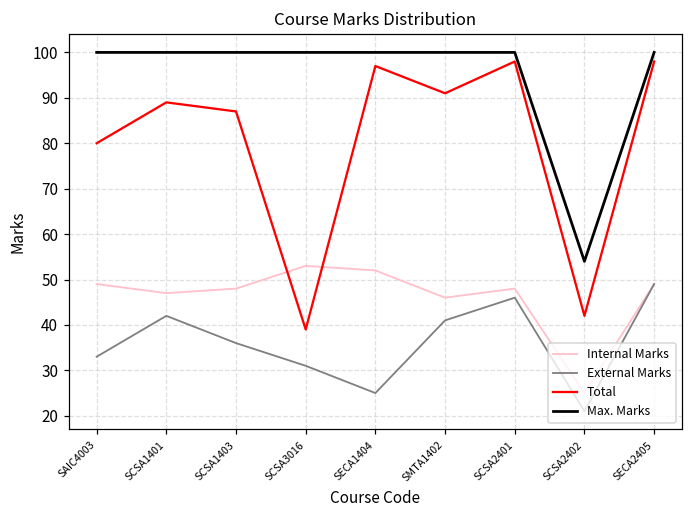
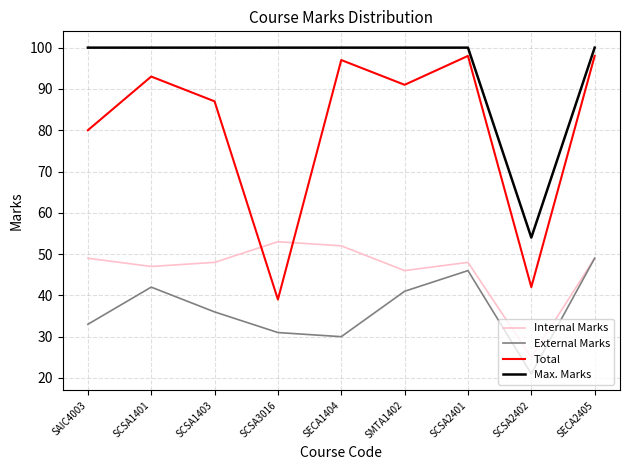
Total, SCSA1401: 89 -> 93
External Marks, SECA1404: 25 -> 30
